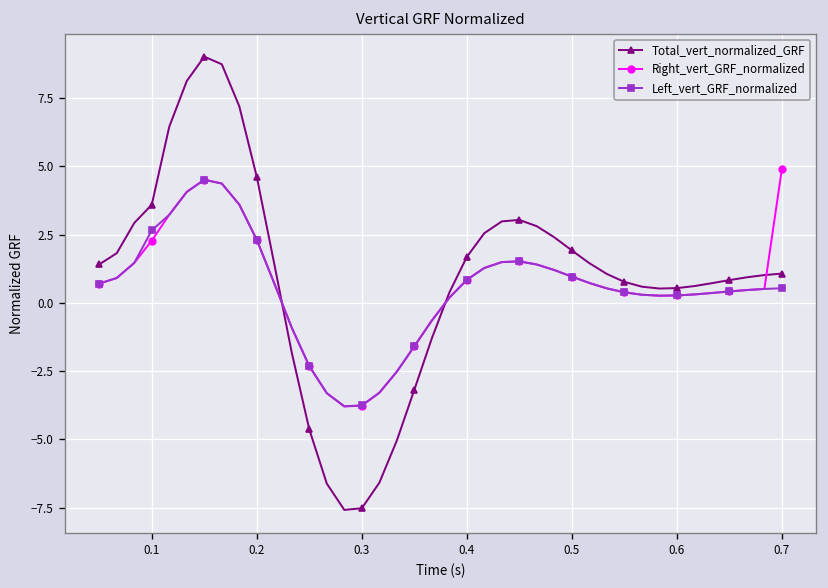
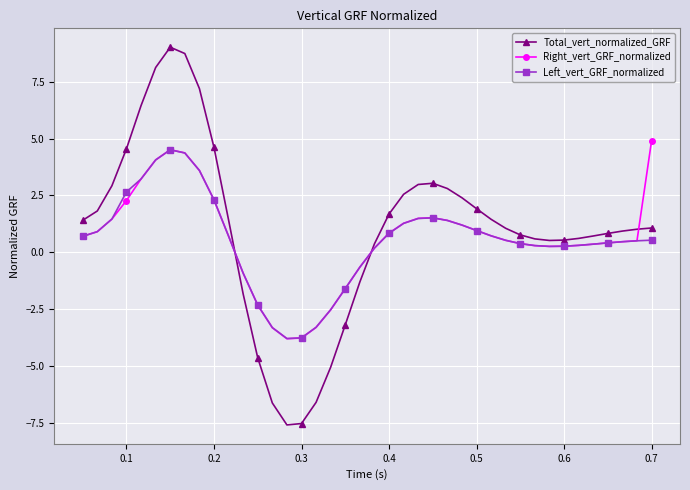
Total_vert_normalized_GRF, 0.1: 3.6 -> 4.6
